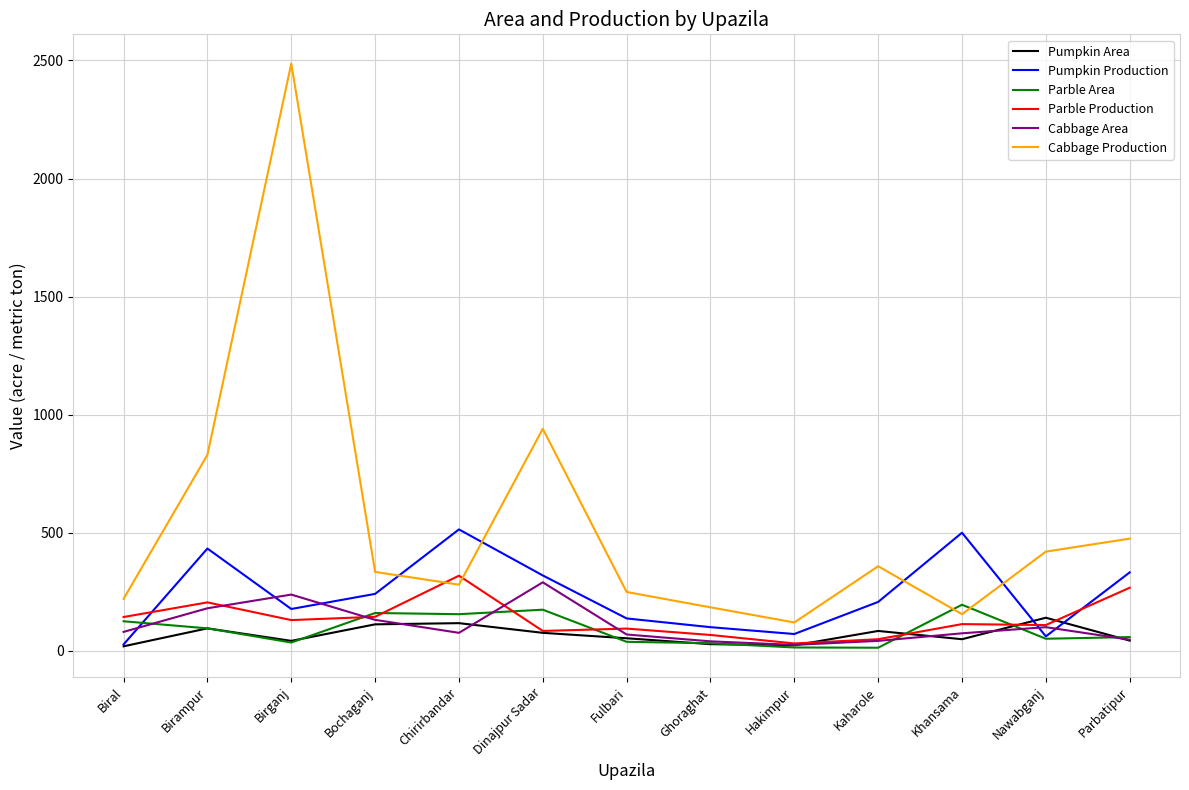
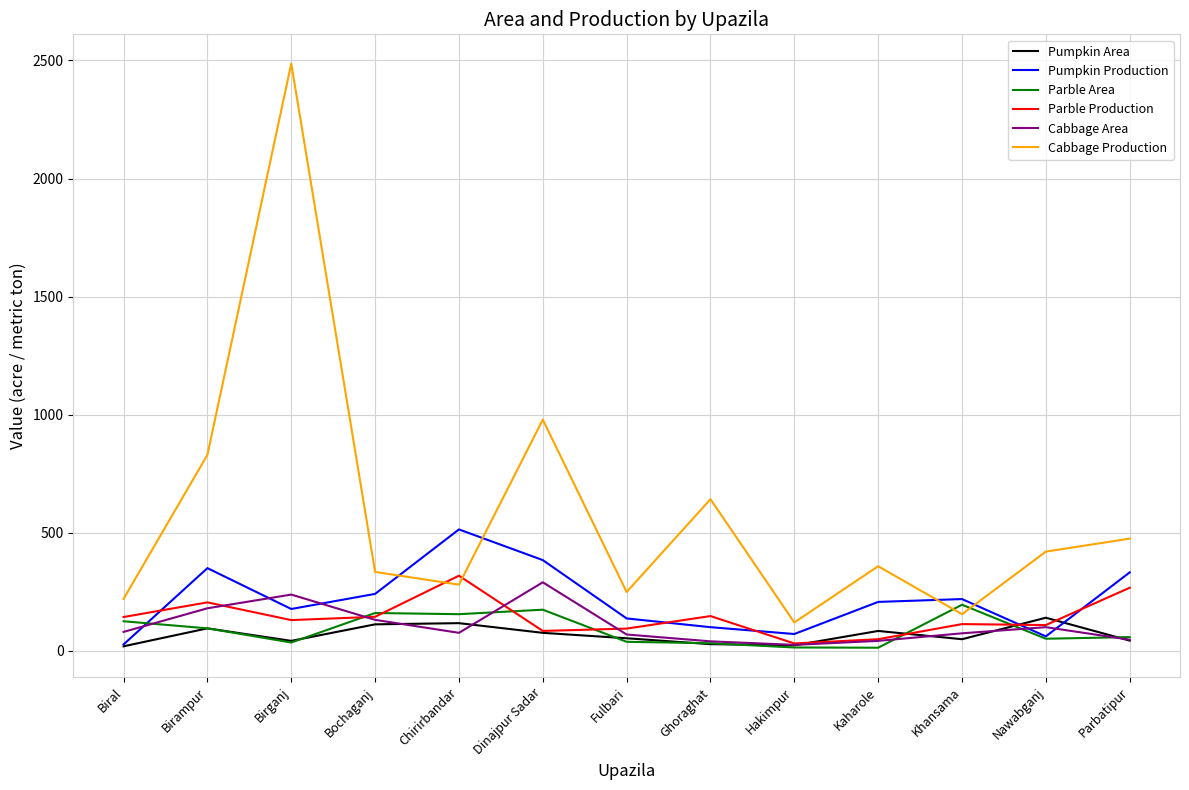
Pumpkin Production, Birampur: 430 -> 350
Pumpkin Production, Dinajpur Sadar: 320 -> 380
Cabbage Production, Dinajpur Sadar: 940 -> 980
Parble Production, Ghoraghat: 70 -> 150
Cabbage Production, Ghoraghat: 180 -> 640
Pumpkin Production, Khansama: 500 -> 220
